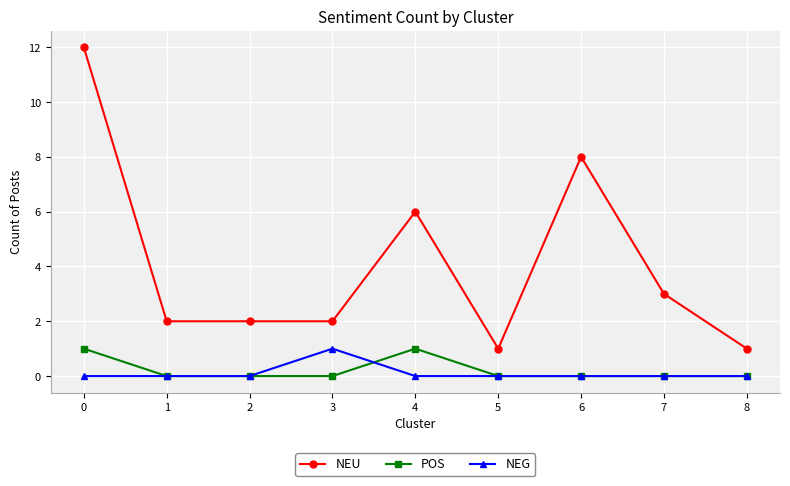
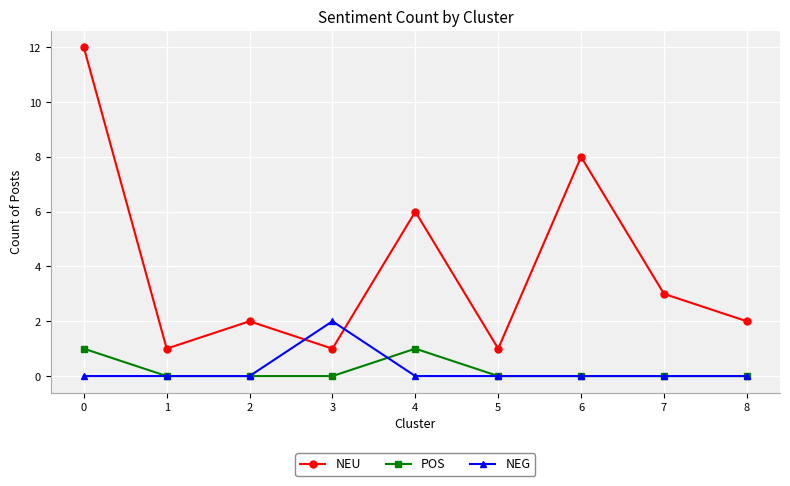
NEU, 1: 2 -> 1
NEU, 3: 2 -> 1
NEG, 3: 1 -> 2
NEU, 8: 1 -> 2
